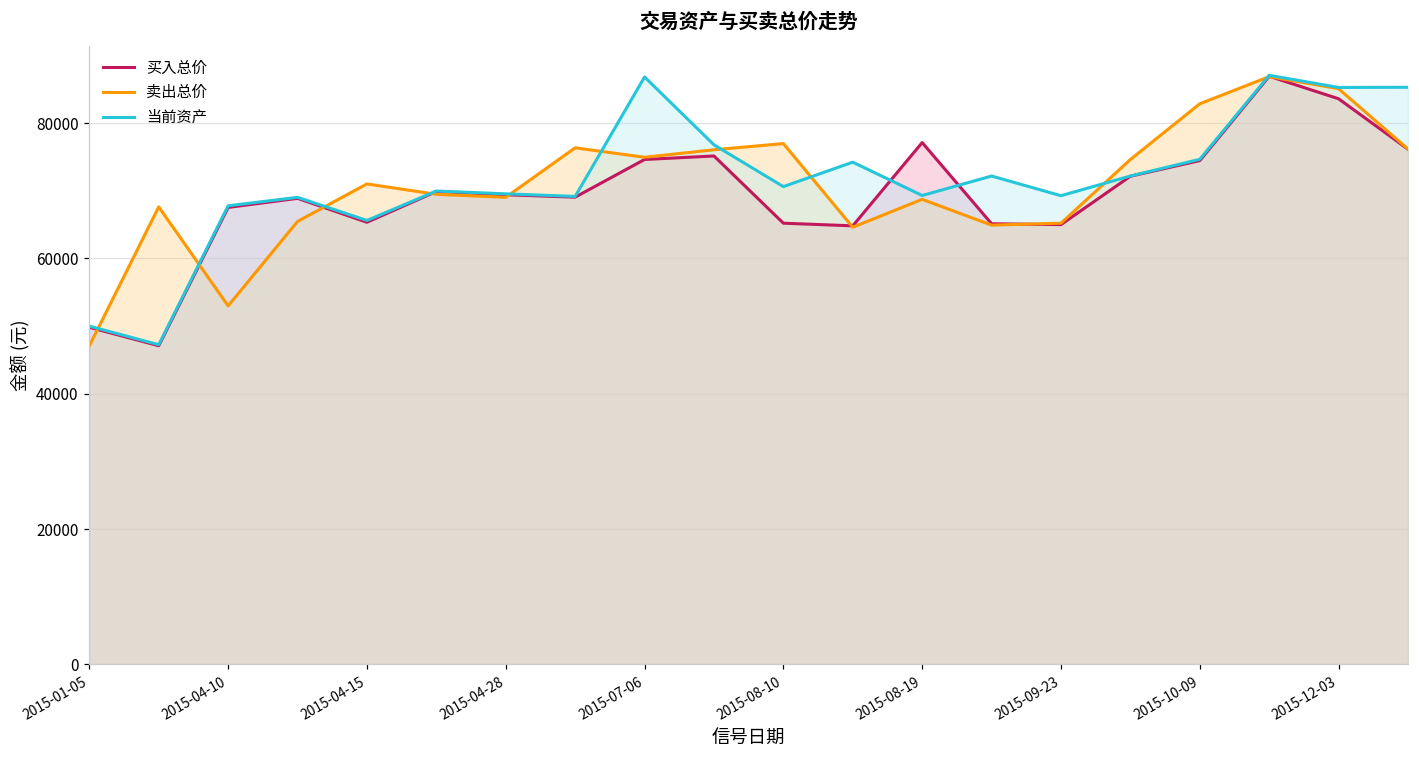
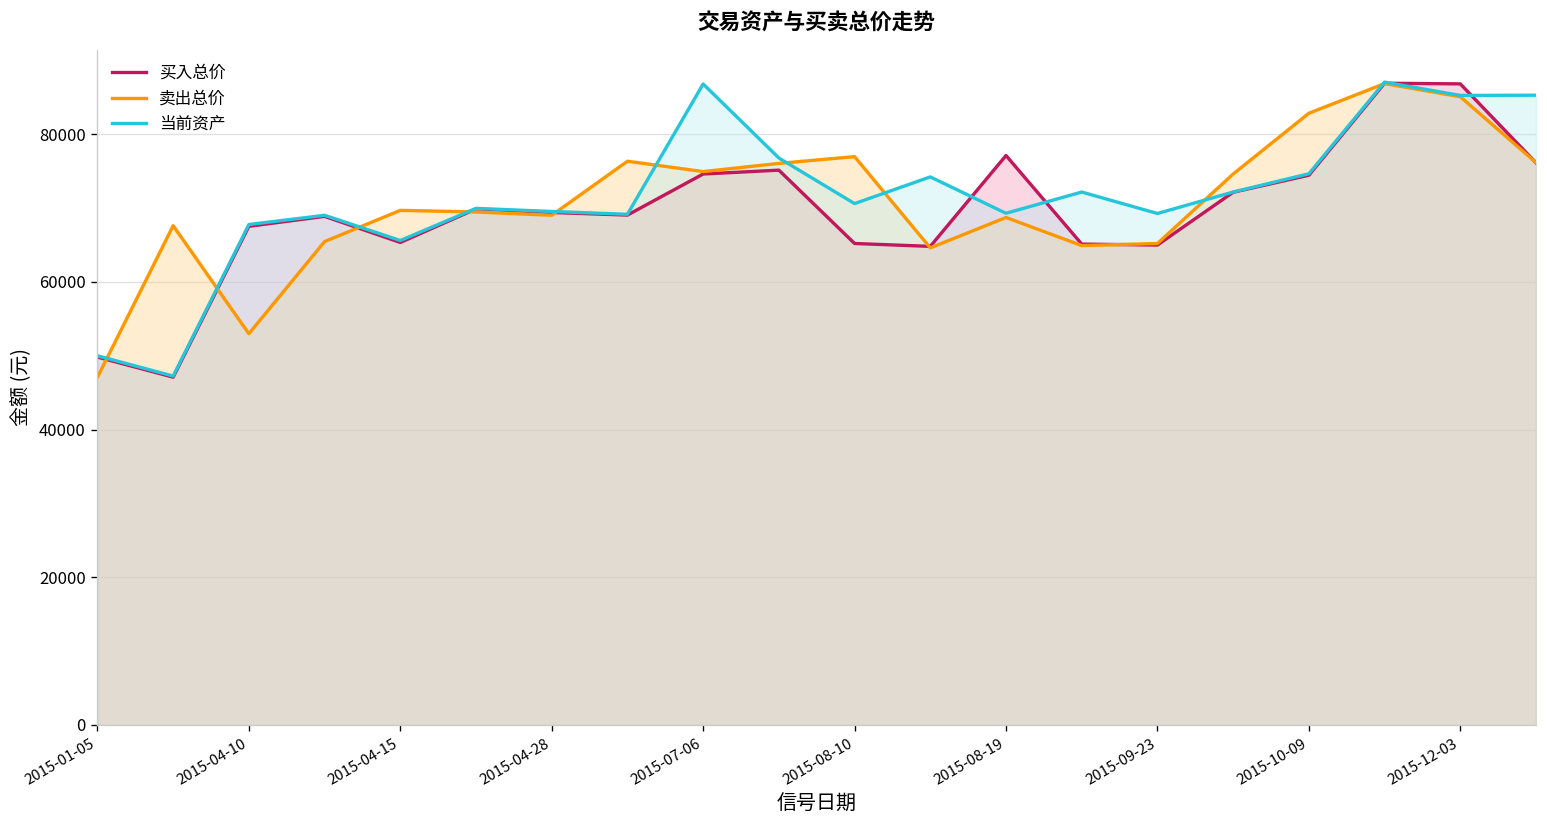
卖出总价, 2015-04-15: 71000 -> 70000
买入总价, 2015-12-03: 84000 -> 87000
